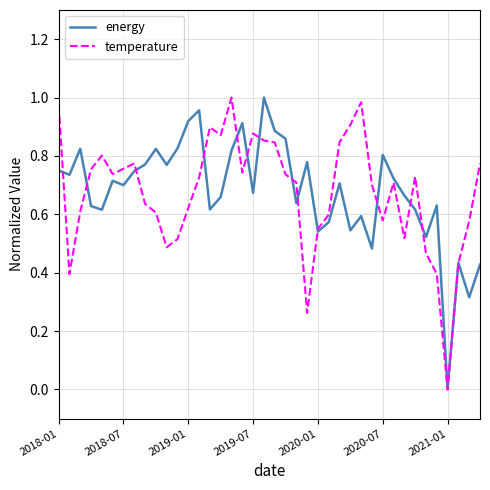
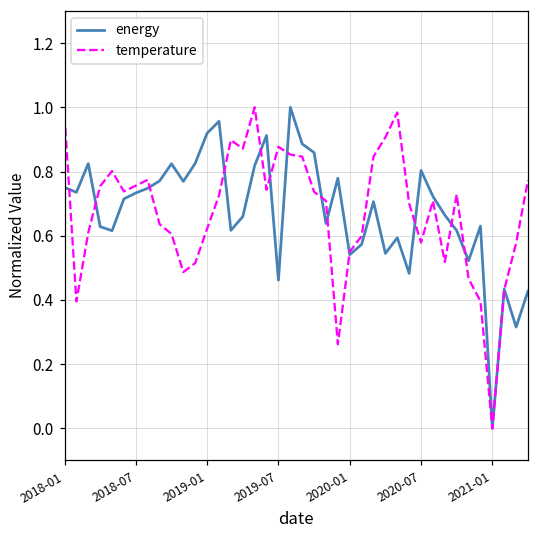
energy, 2018-07: 0.70 -> 0.73
energy, 2019-07: 0.67 -> 0.46
